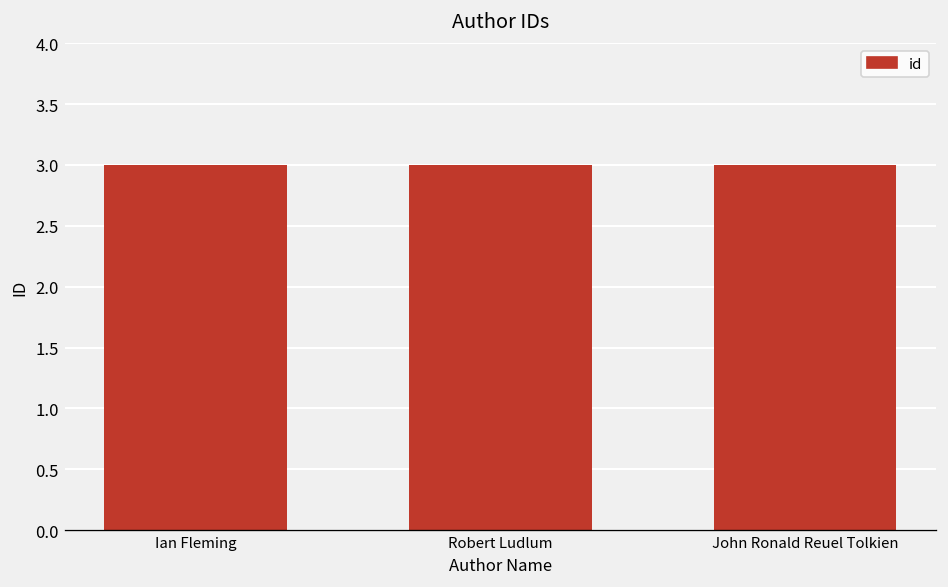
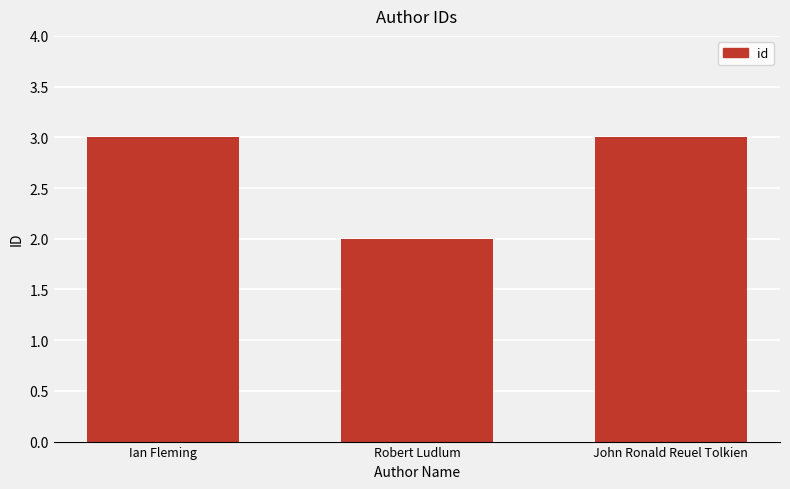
Robert Ludlum: 3 -> 2
